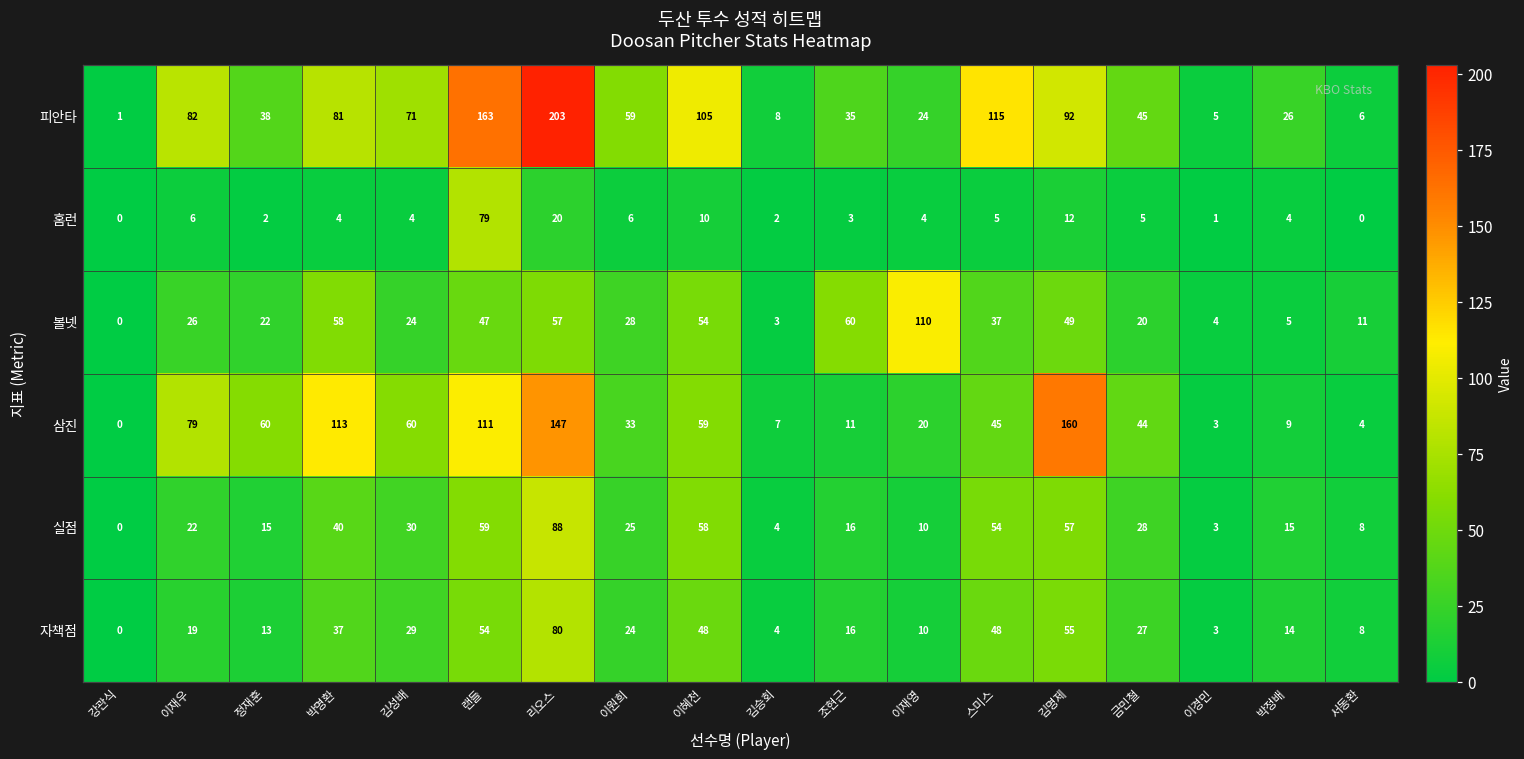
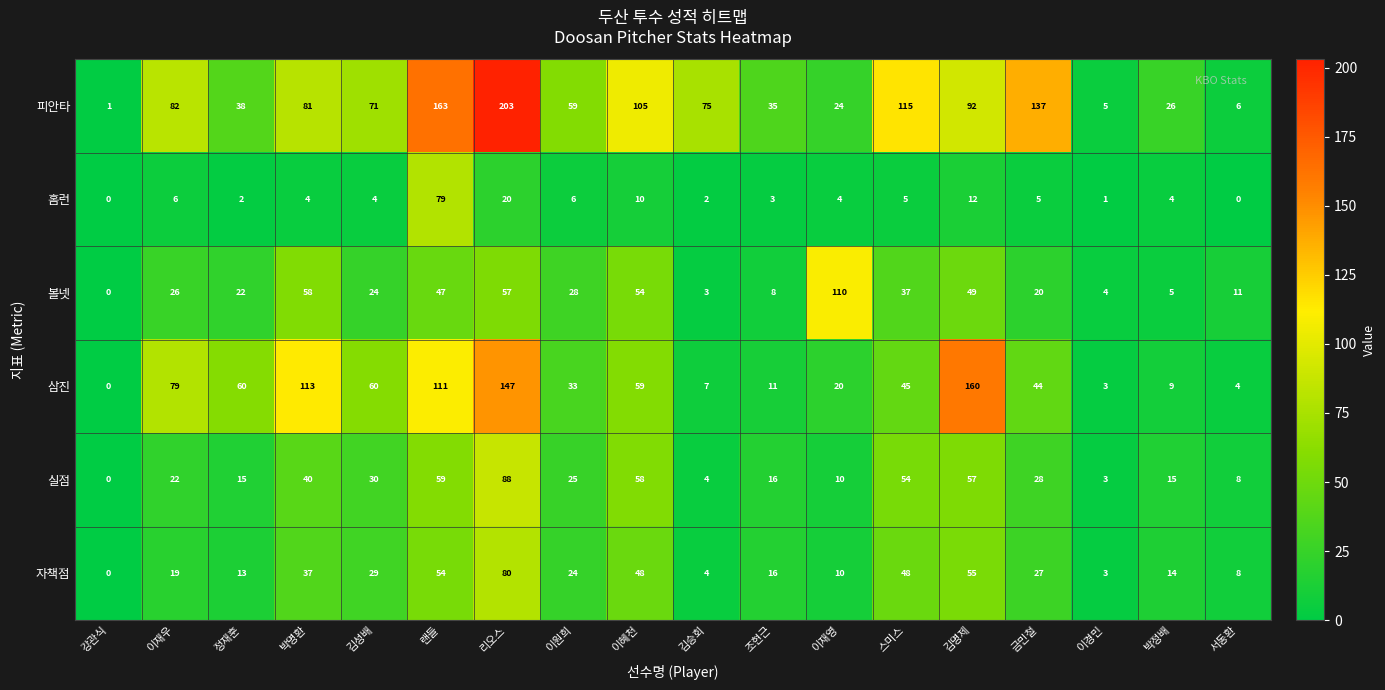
피안타, 김승회: 8 -> 75
피안타, 금민철: 45 -> 137
볼넷, 조현근: 60 -> 8
